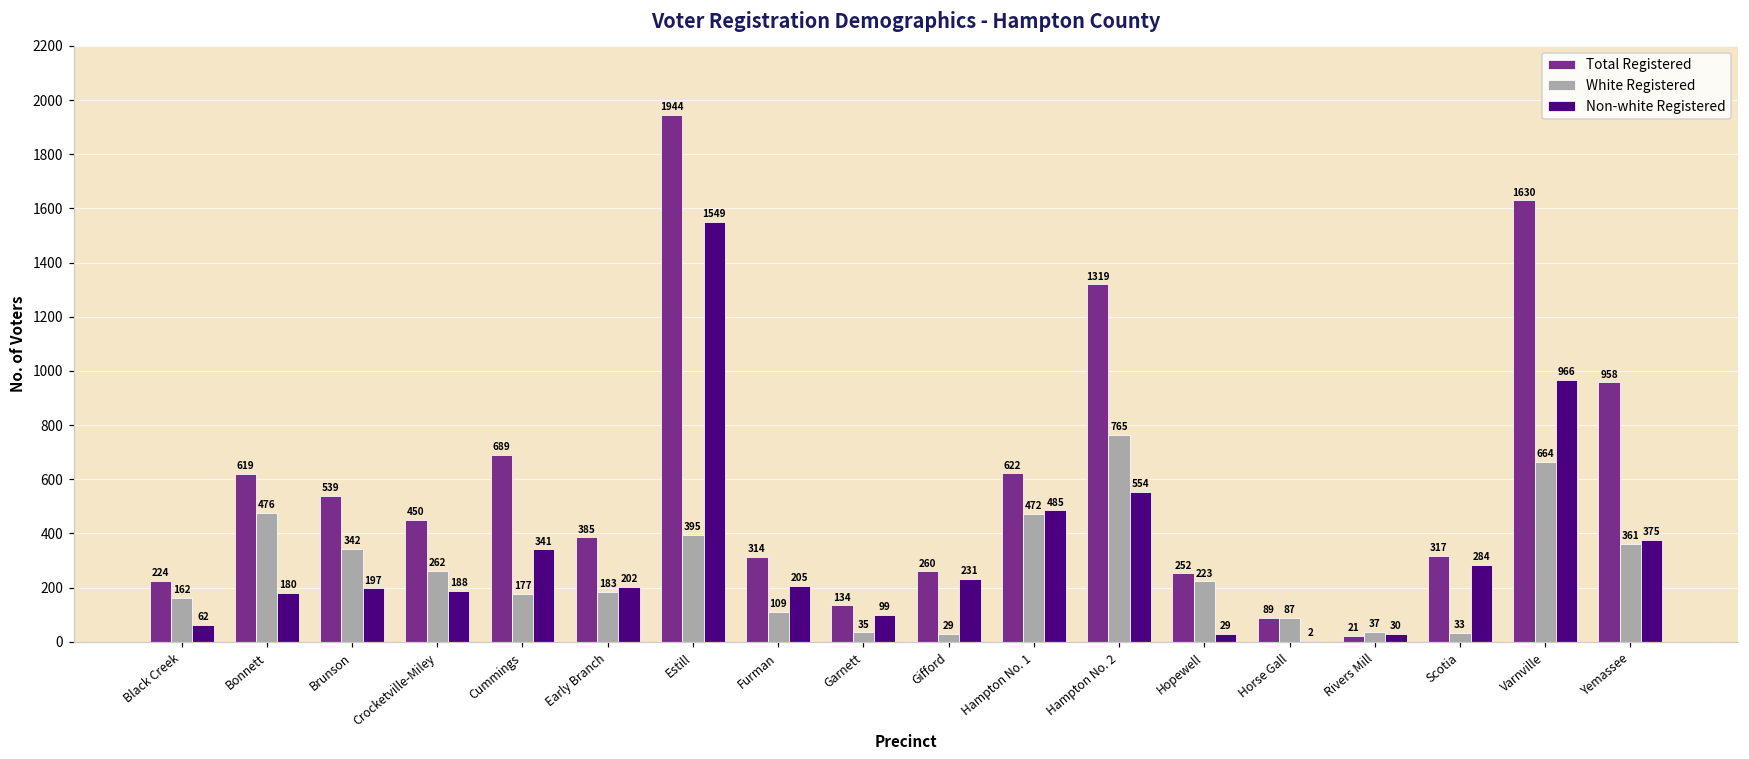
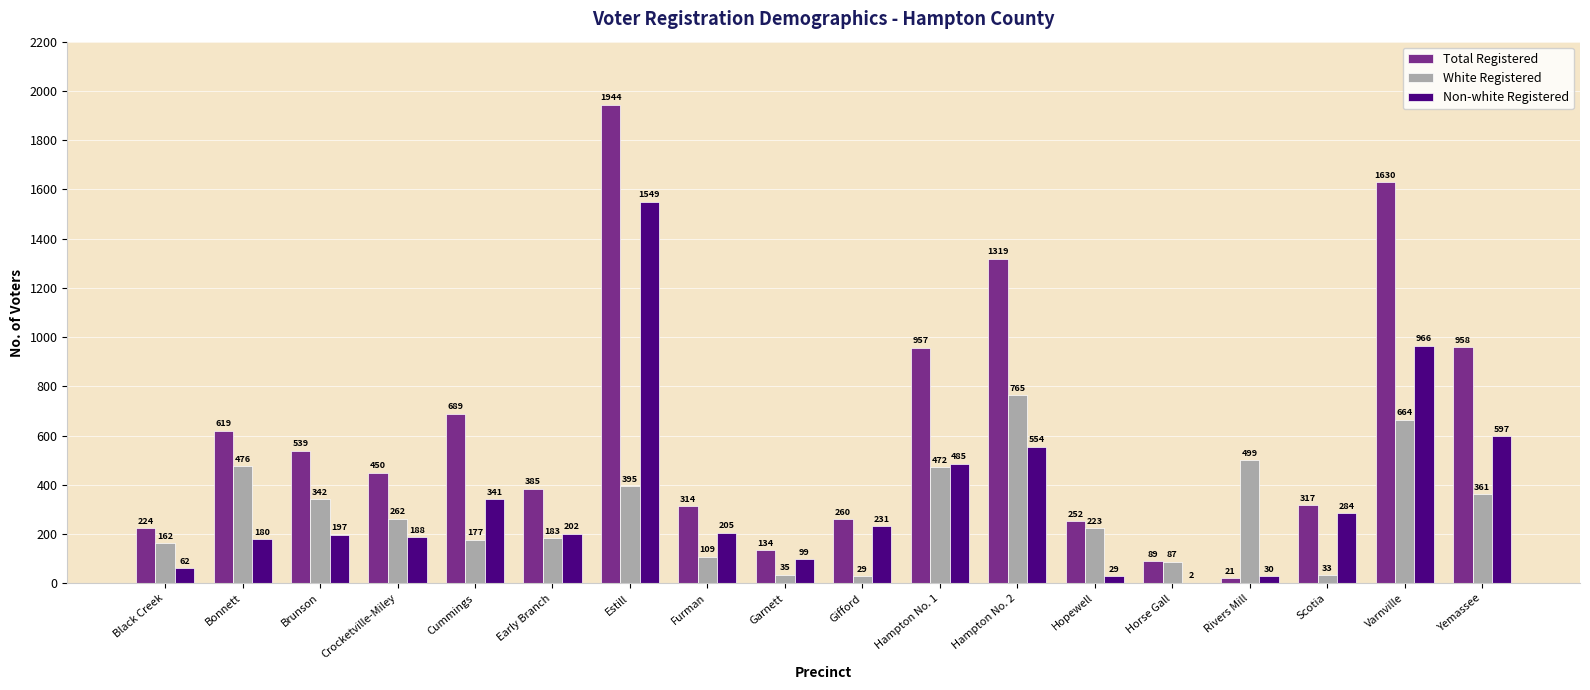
Total Registered, Hampton No. 1: 622 -> 957
White Registered, Rivers Mill: 37 -> 499
Non-white Registered, Yemassee: 375 -> 597
